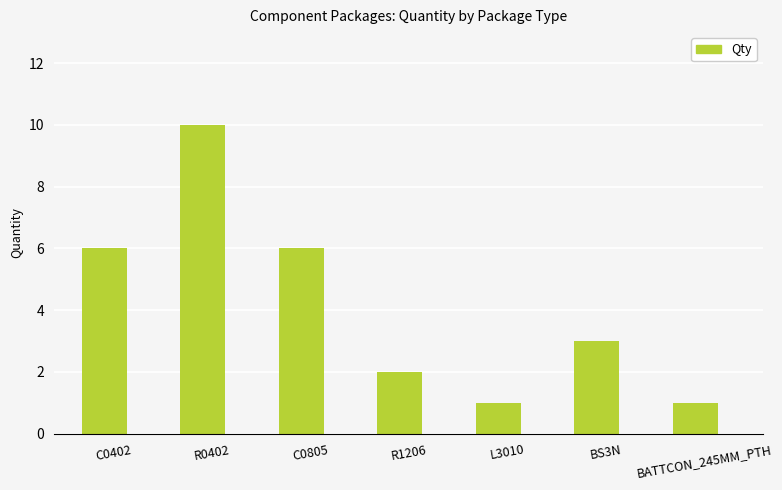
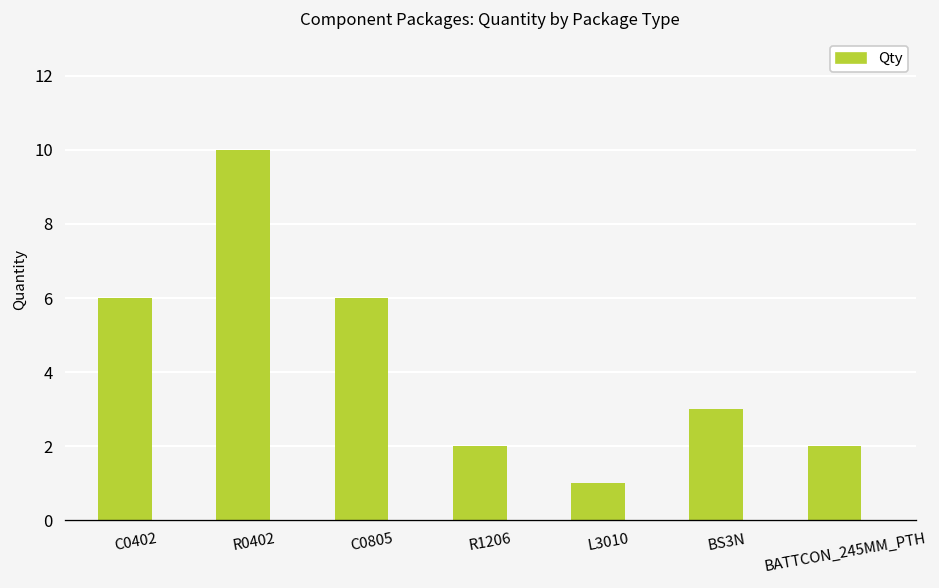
BATTCON_245MM_PTH: 1 -> 2
